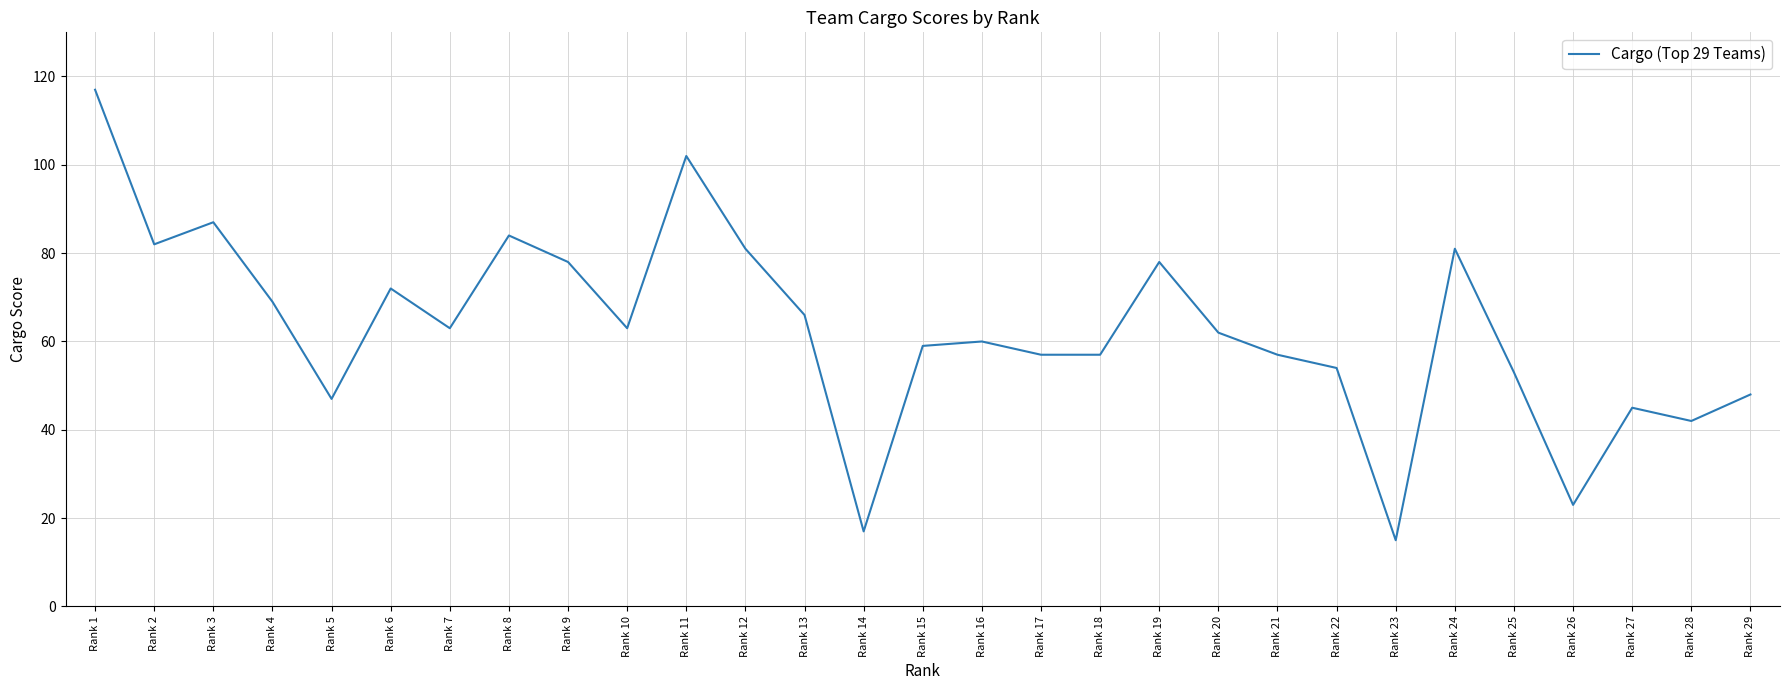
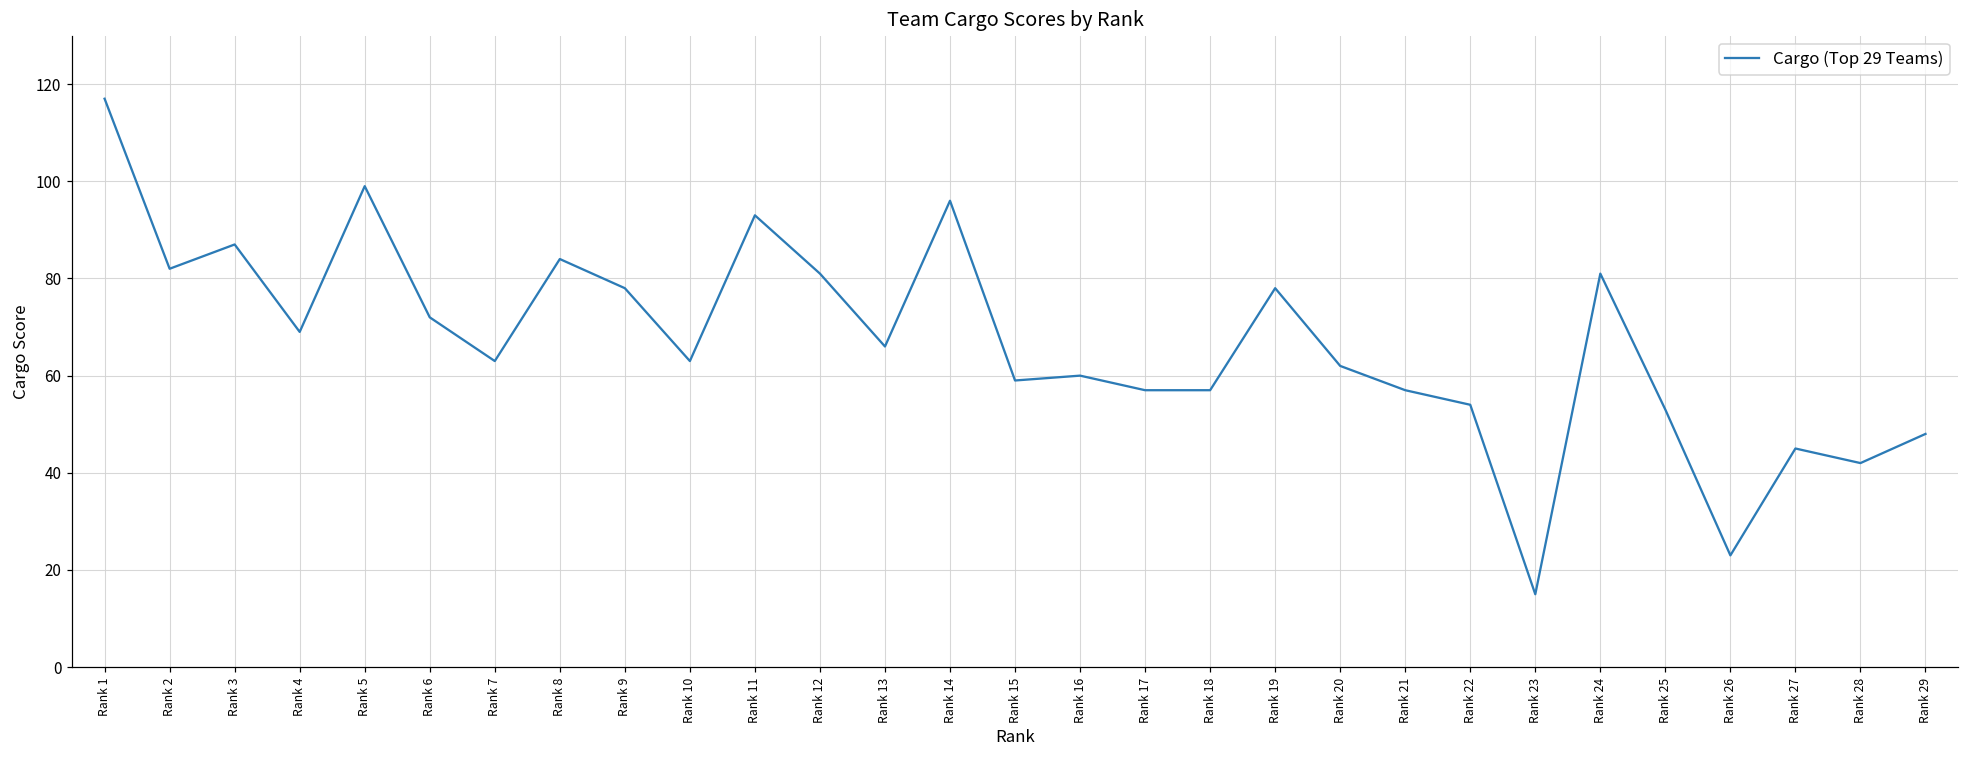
Rank 5: 47 -> 99
Rank 11: 102 -> 93
Rank 14: 17 -> 96
